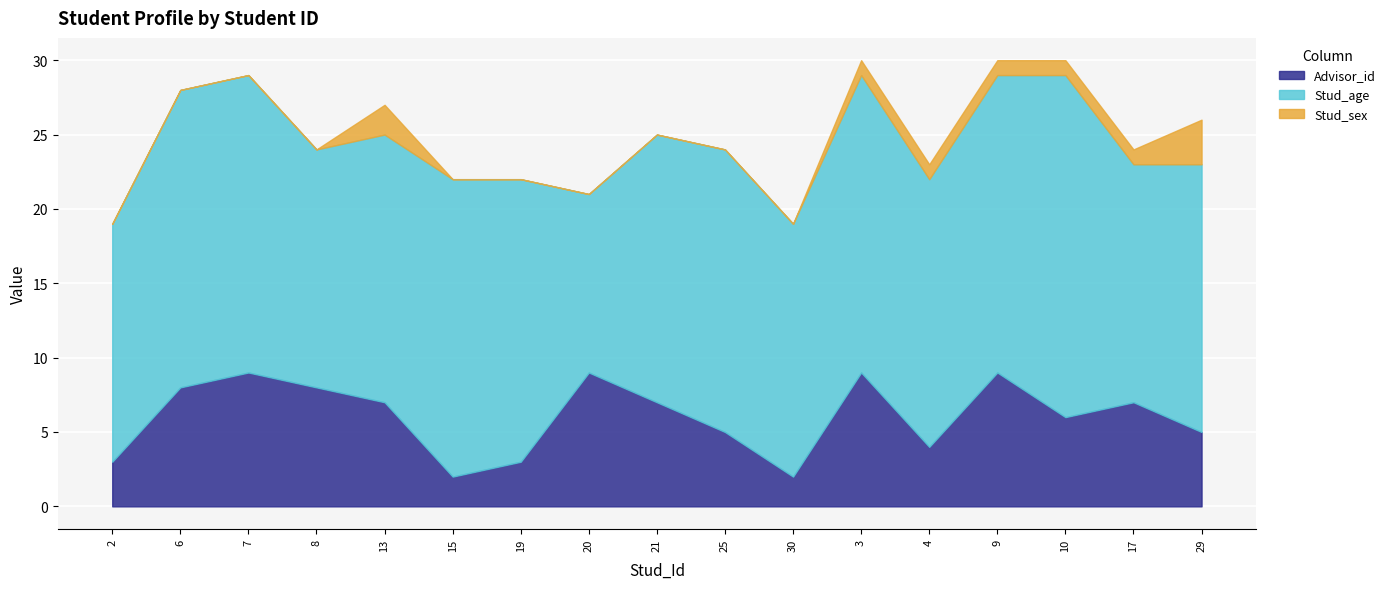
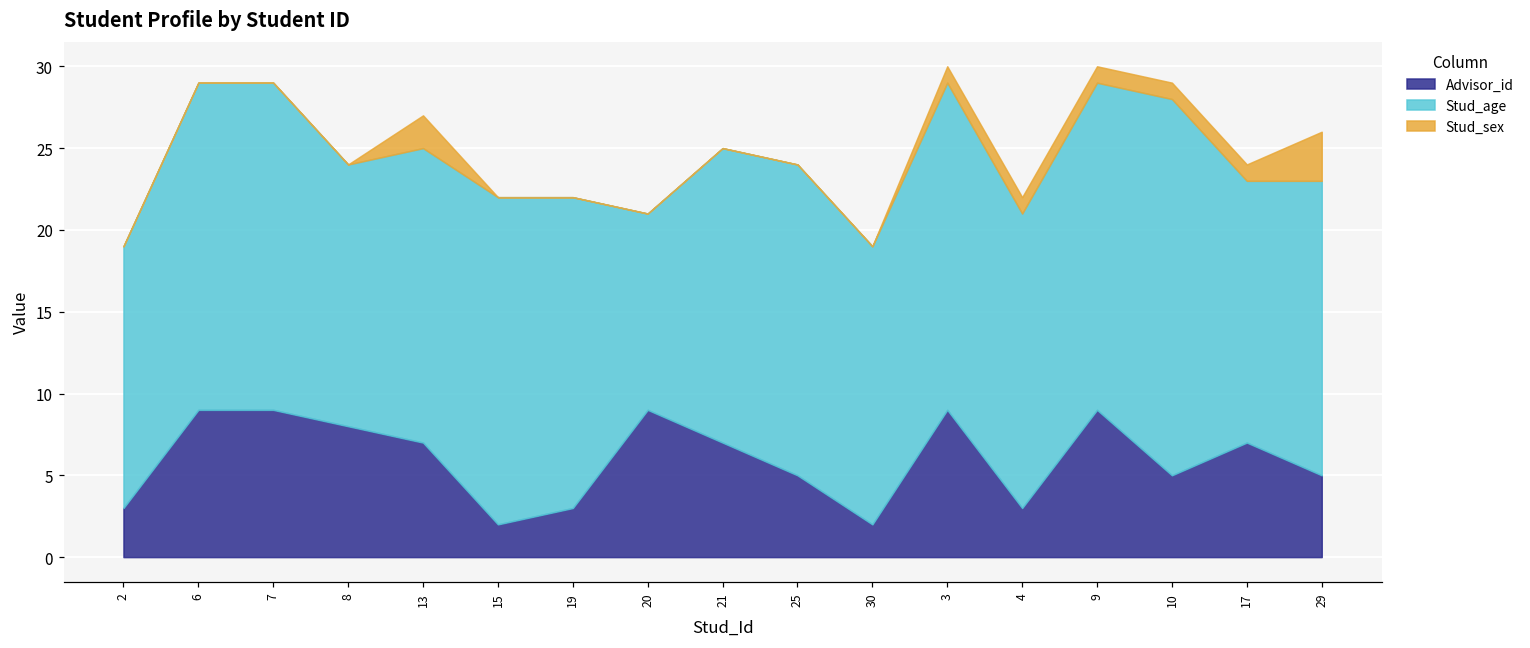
Advisor_id, 6: 8 -> 9
Advisor_id, 4: 4 -> 3
Advisor_id, 10: 6 -> 5
